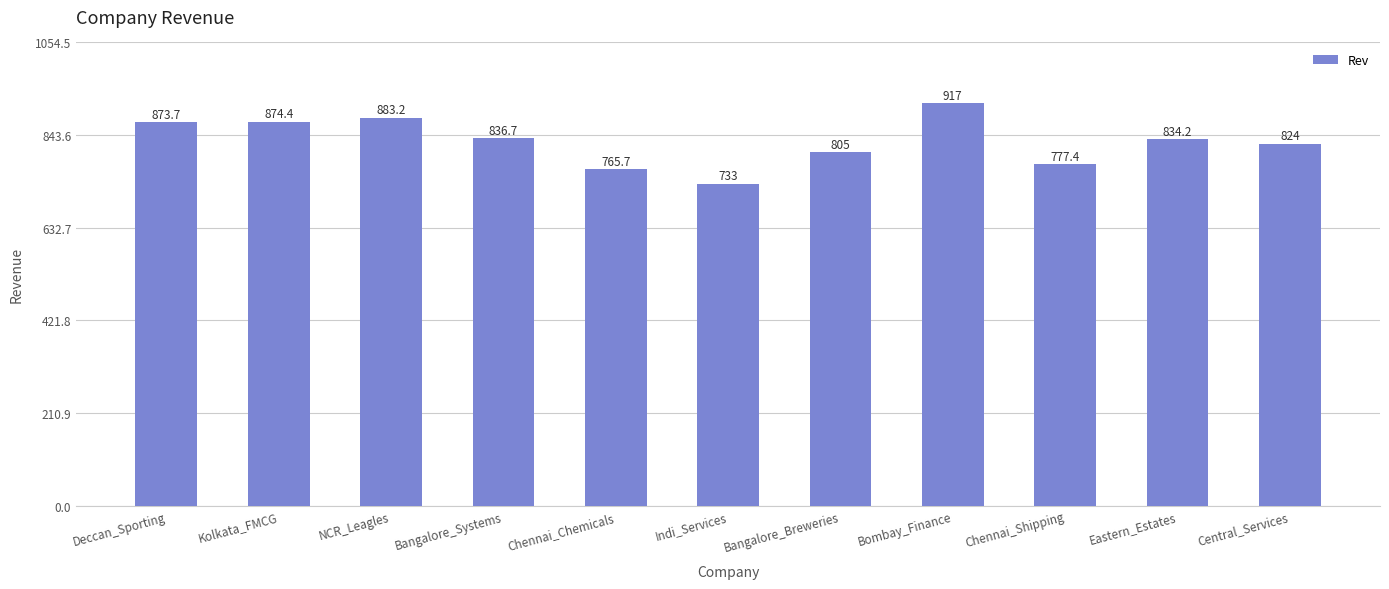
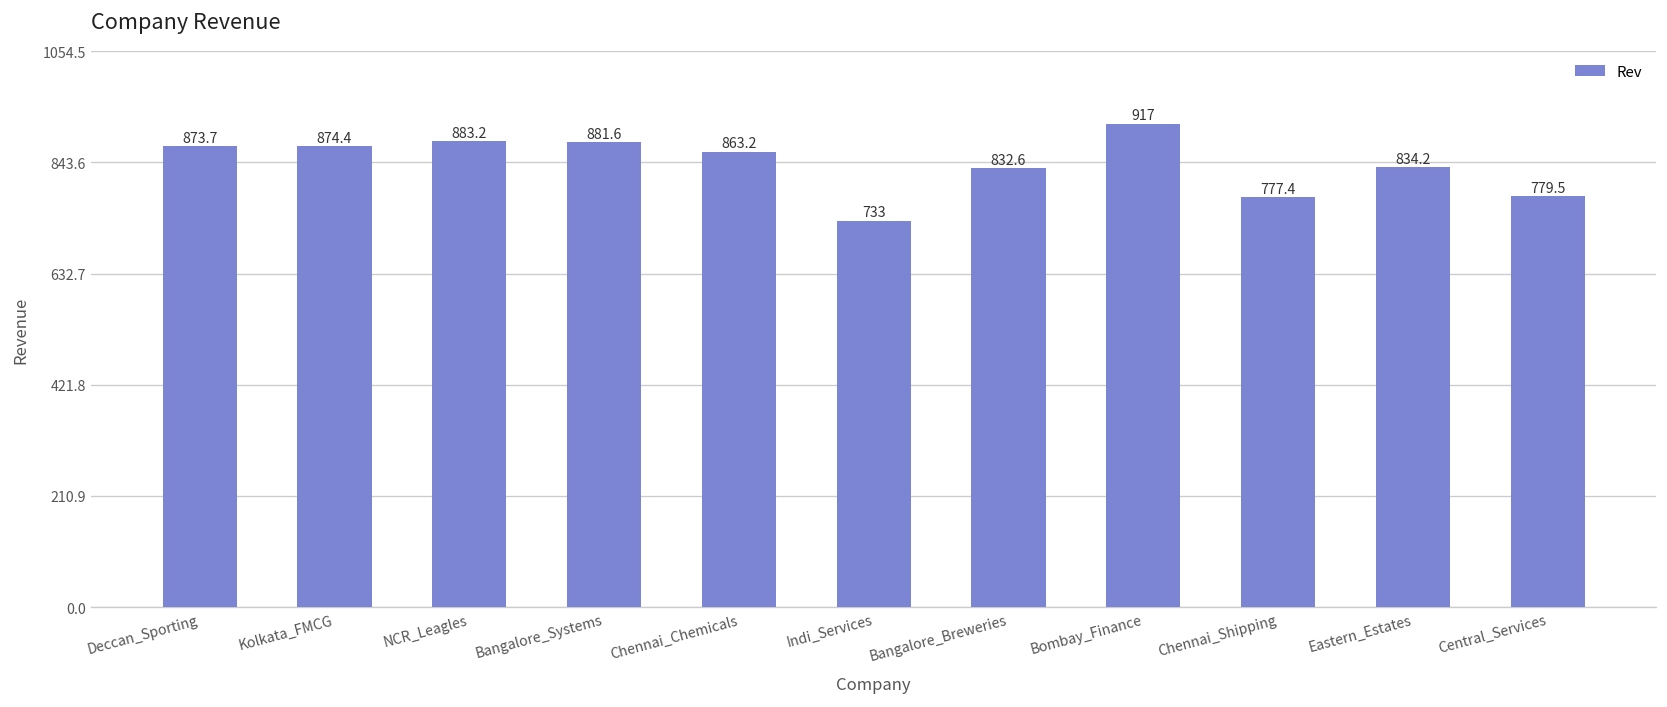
Bangalore_Systems: 836.7 -> 881.6
Chennai_Chemicals: 765.7 -> 863.2
Bangalore_Breweries: 805 -> 832.6
Central_Services: 824 -> 779.5
